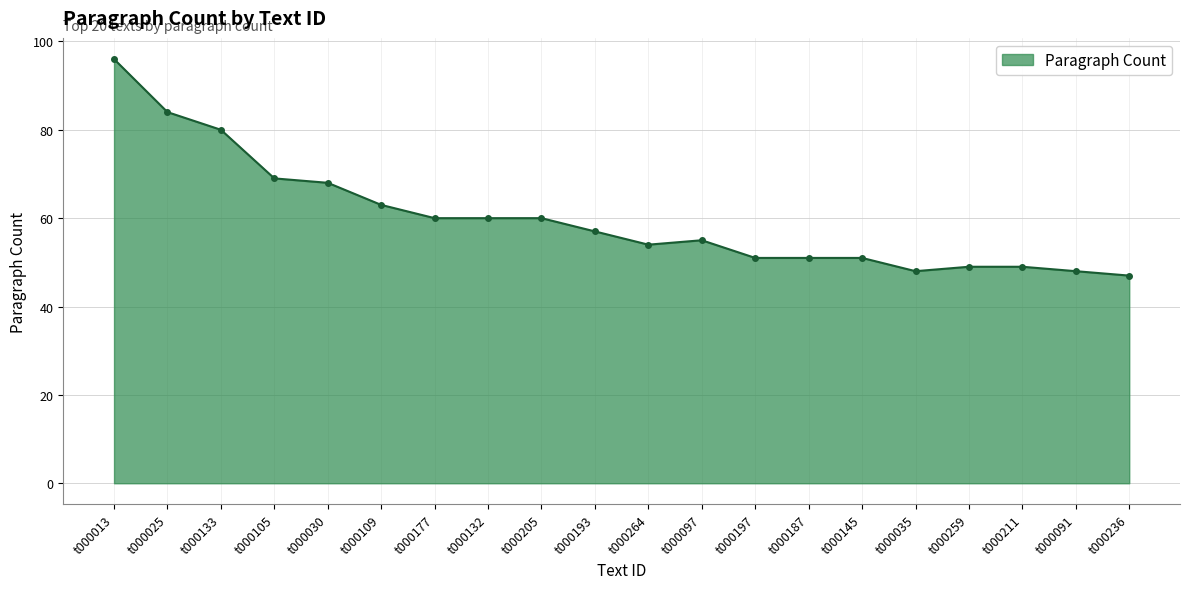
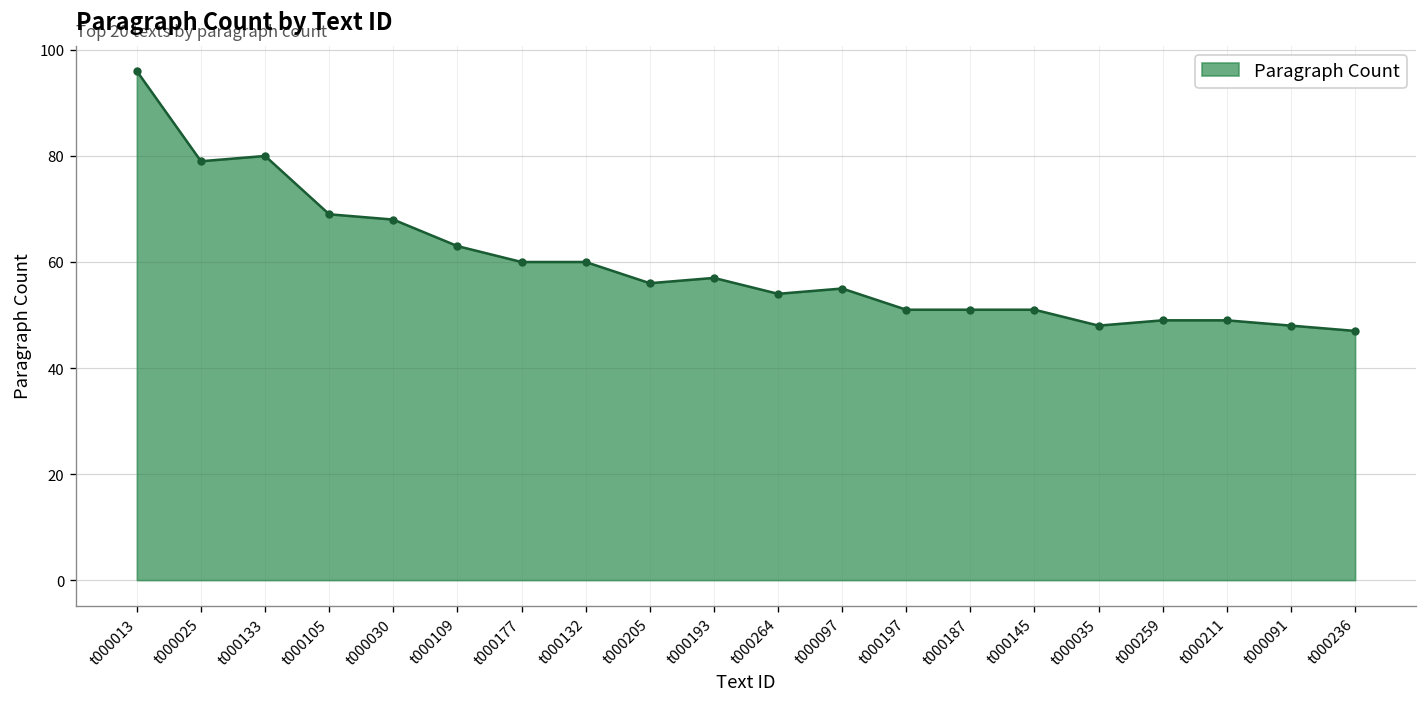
t000025: 84 -> 79
t000205: 60 -> 56
